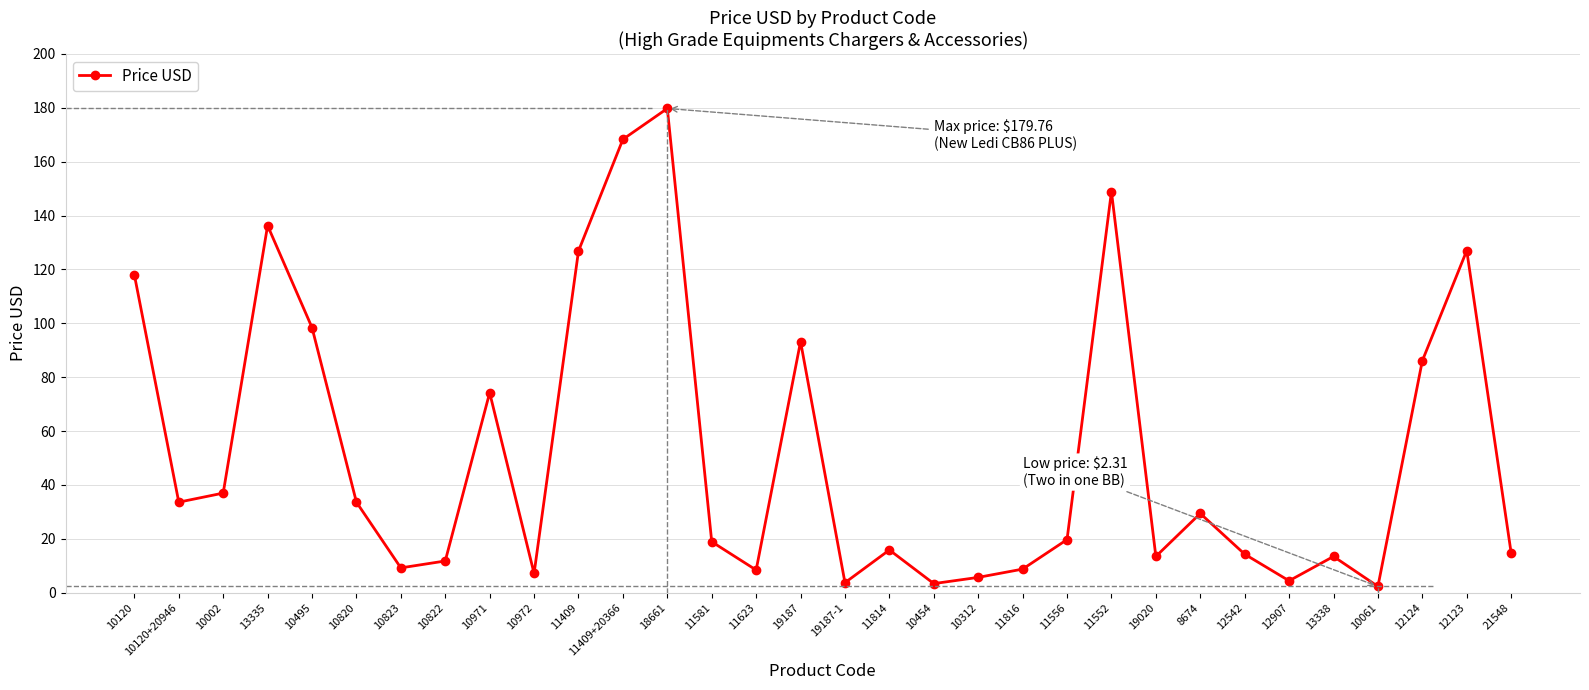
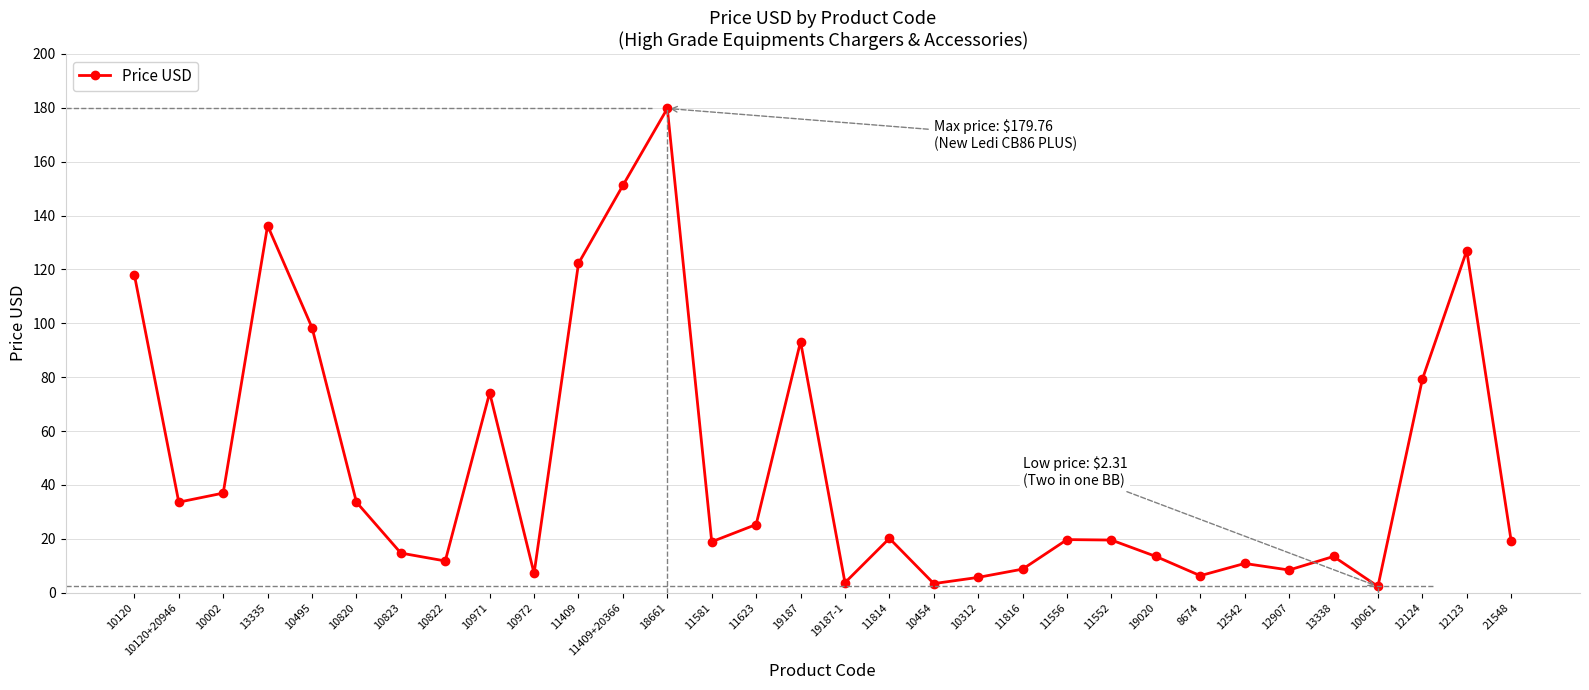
10823: 9 -> 15
11409: 127 -> 122
11409+20366: 168 -> 151
11623: 8 -> 25
11814: 16 -> 20
11552: 149 -> 20
8674: 29 -> 6
12542: 14 -> 11
12907: 4 -> 8
12124: 86 -> 79
21548: 15 -> 19
